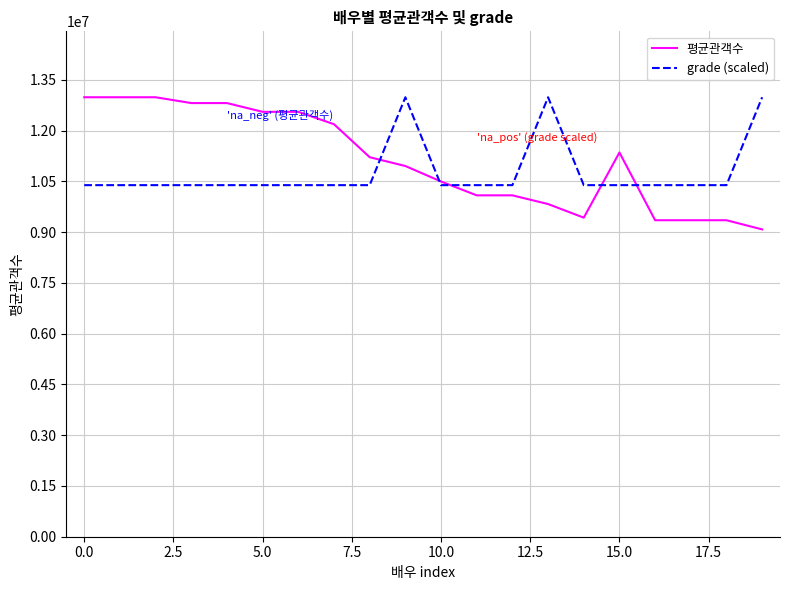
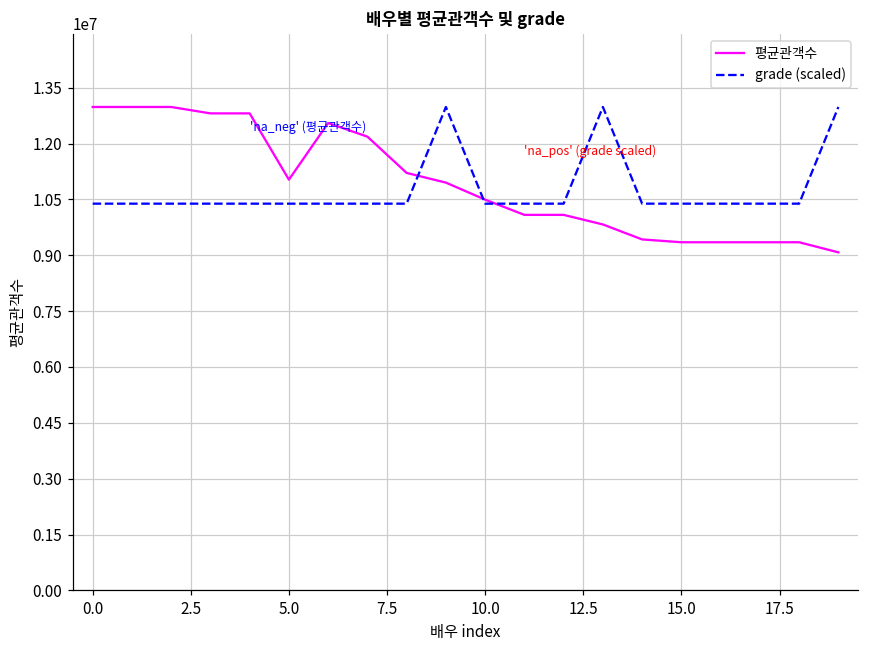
평균관객수, 5.0: 12600000 -> 11000000
평균관객수, 15.0: 11400000 -> 9300000
